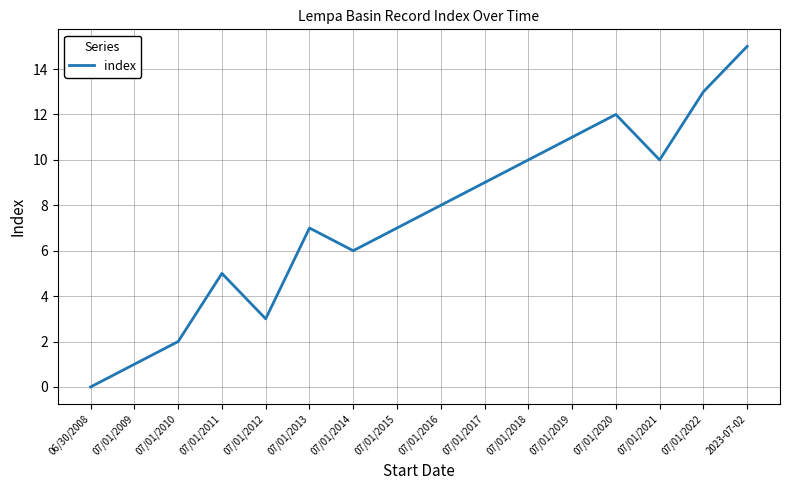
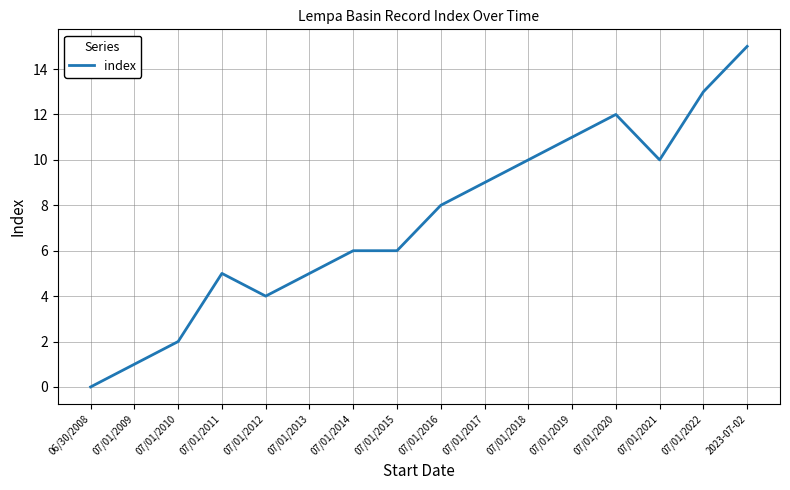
07/01/2012: 3 -> 4
07/01/2013: 7 -> 5
07/01/2015: 7 -> 6
